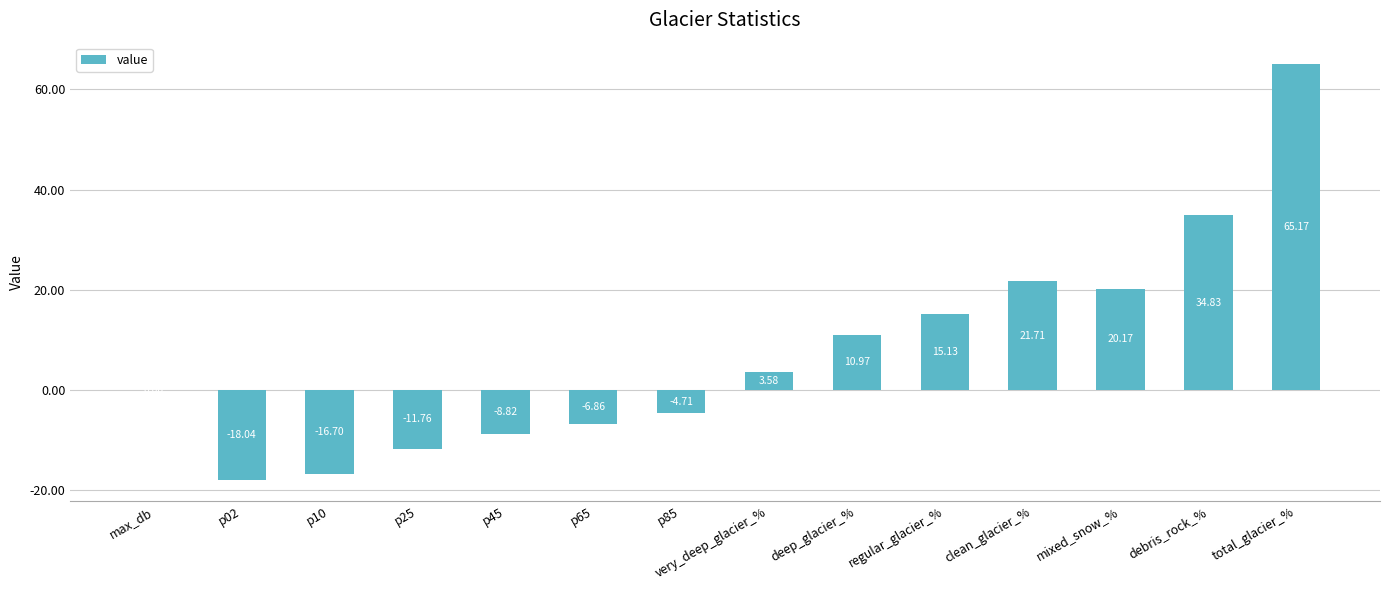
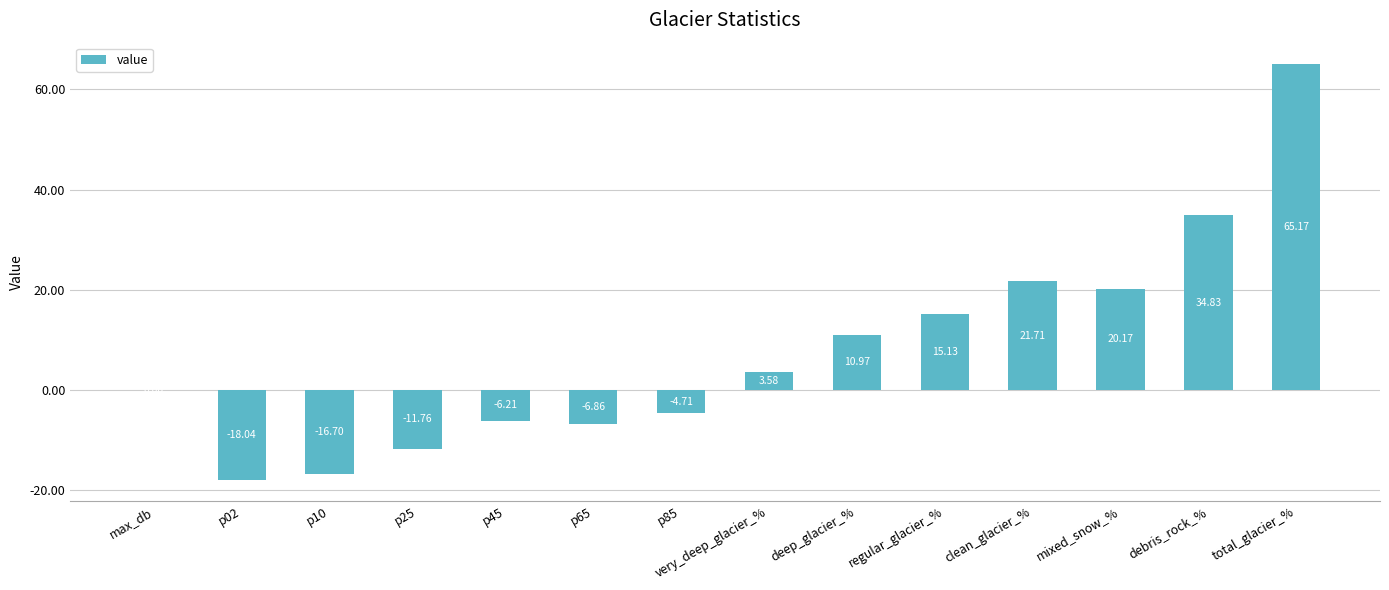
p45: -8.82 -> -6.21
